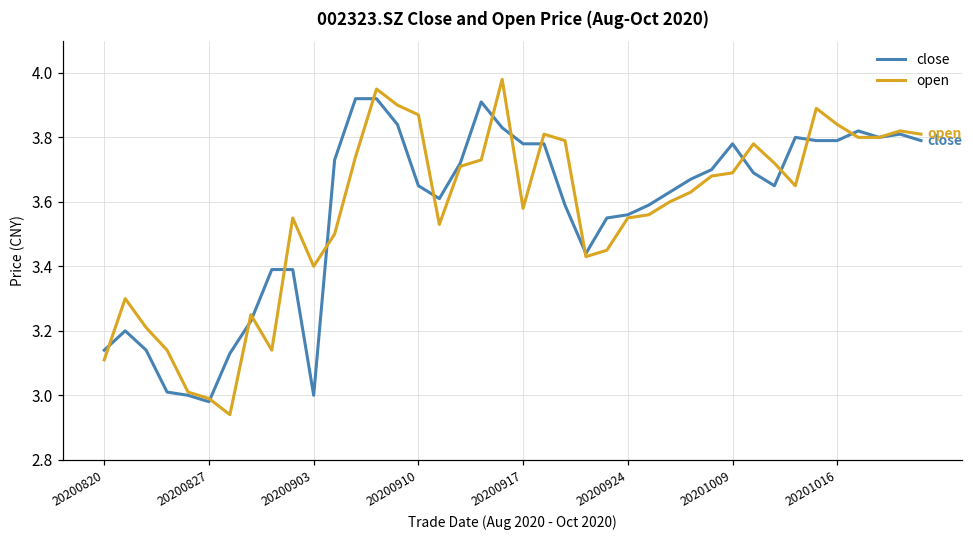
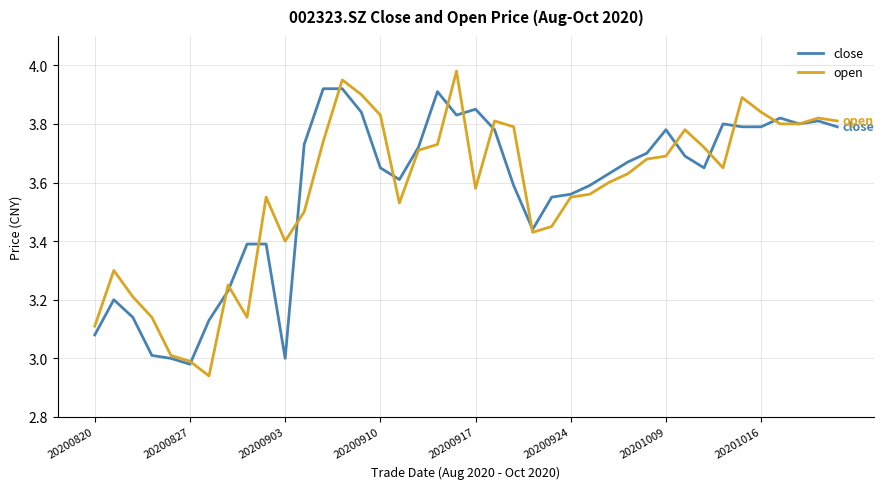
close, 20200820: 3.14 -> 3.08
open, 20200910: 3.87 -> 3.83
close, 20200917: 3.78 -> 3.85
